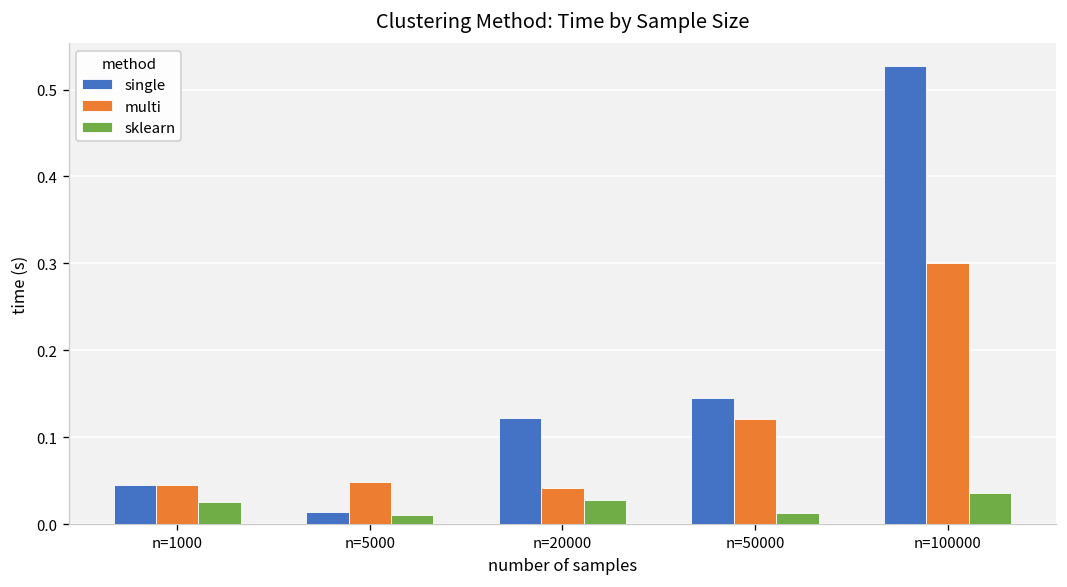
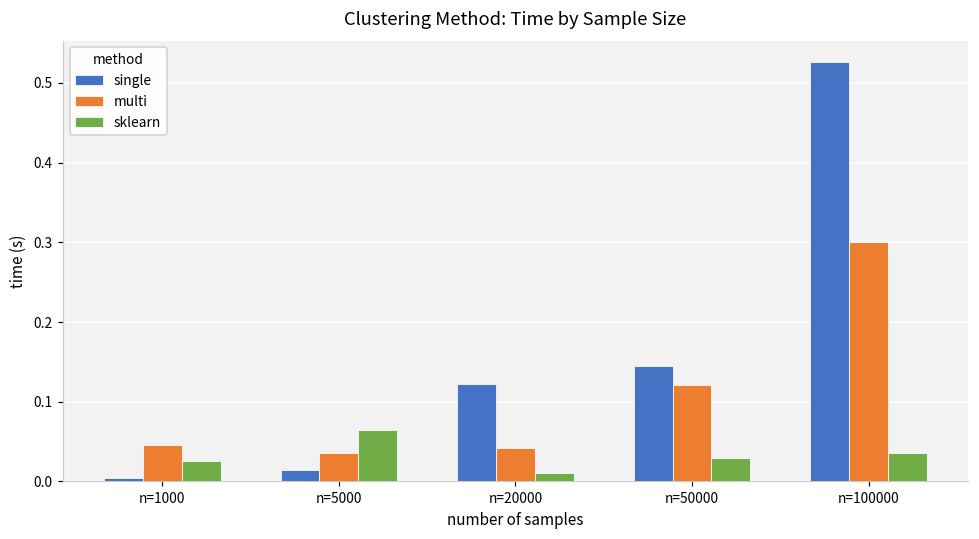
single, n=1000: 0.05 -> 0.00
multi, n=5000: 0.05 -> 0.04
sklearn, n=5000: 0.01 -> 0.06
sklearn, n=20000: 0.03 -> 0.01
sklearn, n=50000: 0.01 -> 0.03
